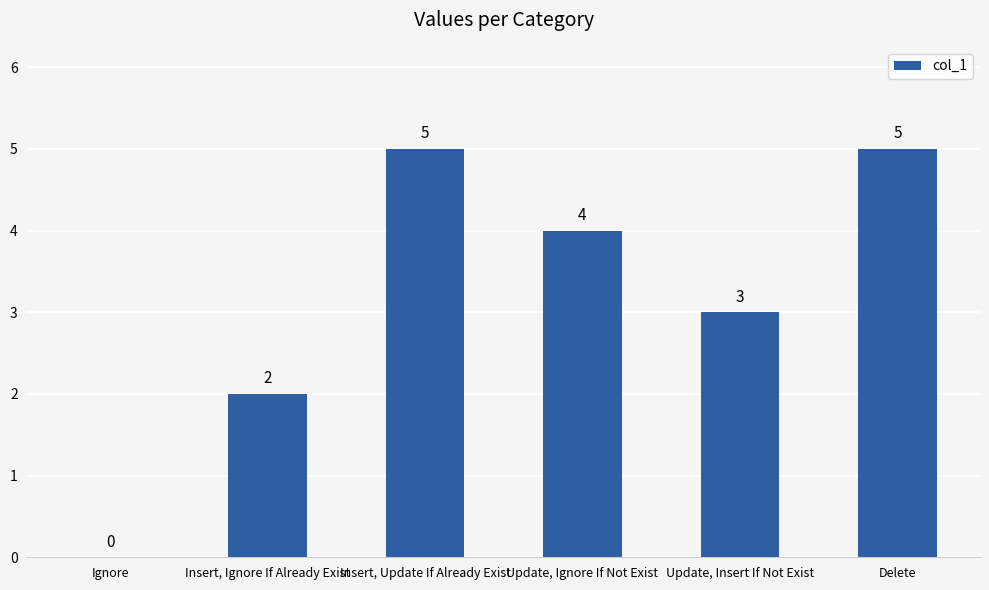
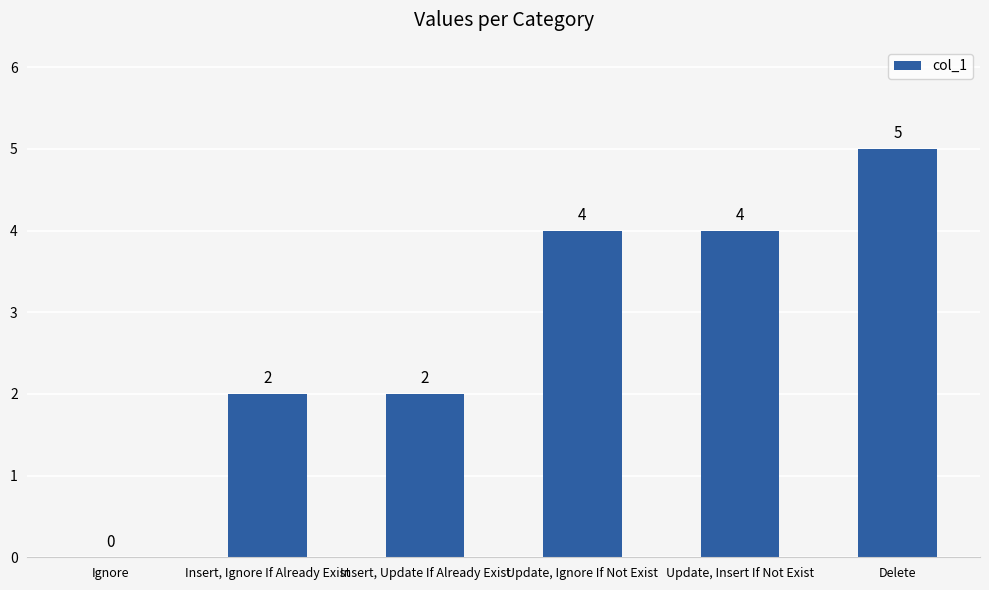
Insert, Update If Already Exist: 5 -> 2
Update, Insert If Not Exist: 3 -> 4
